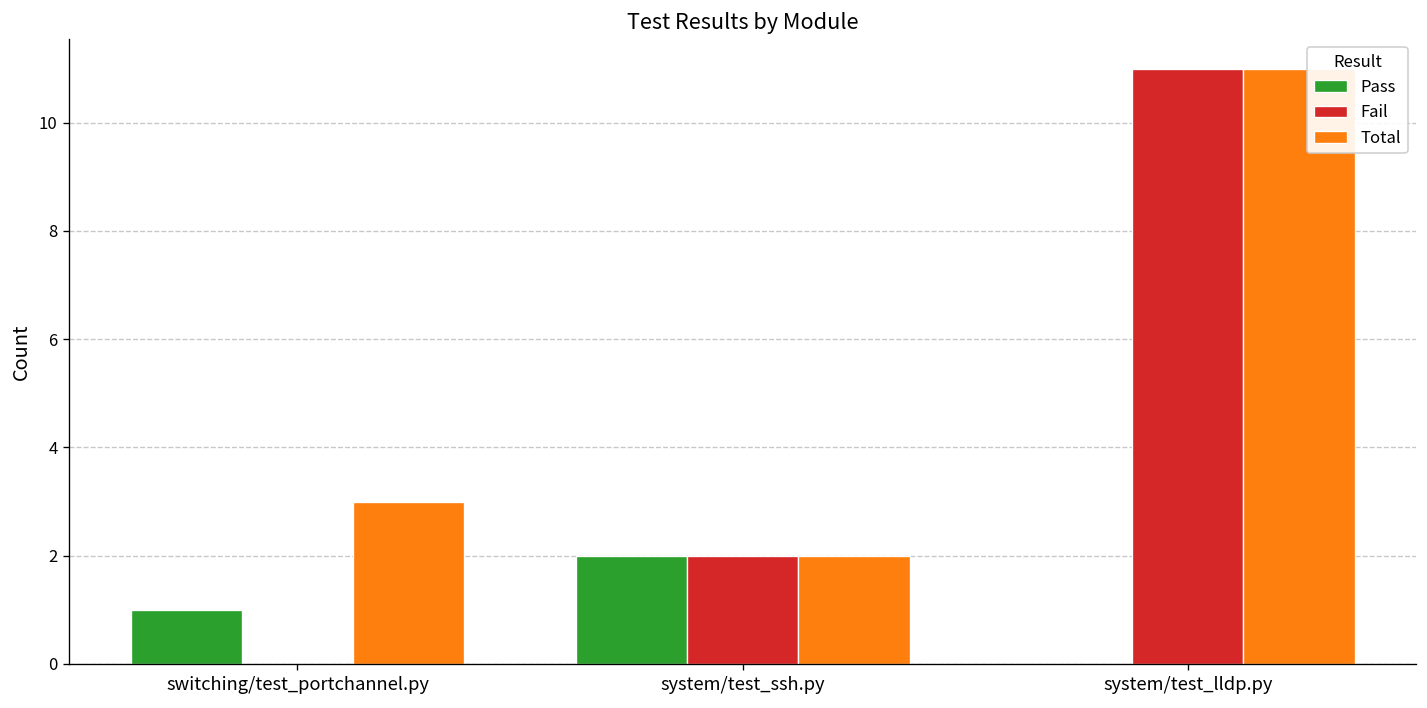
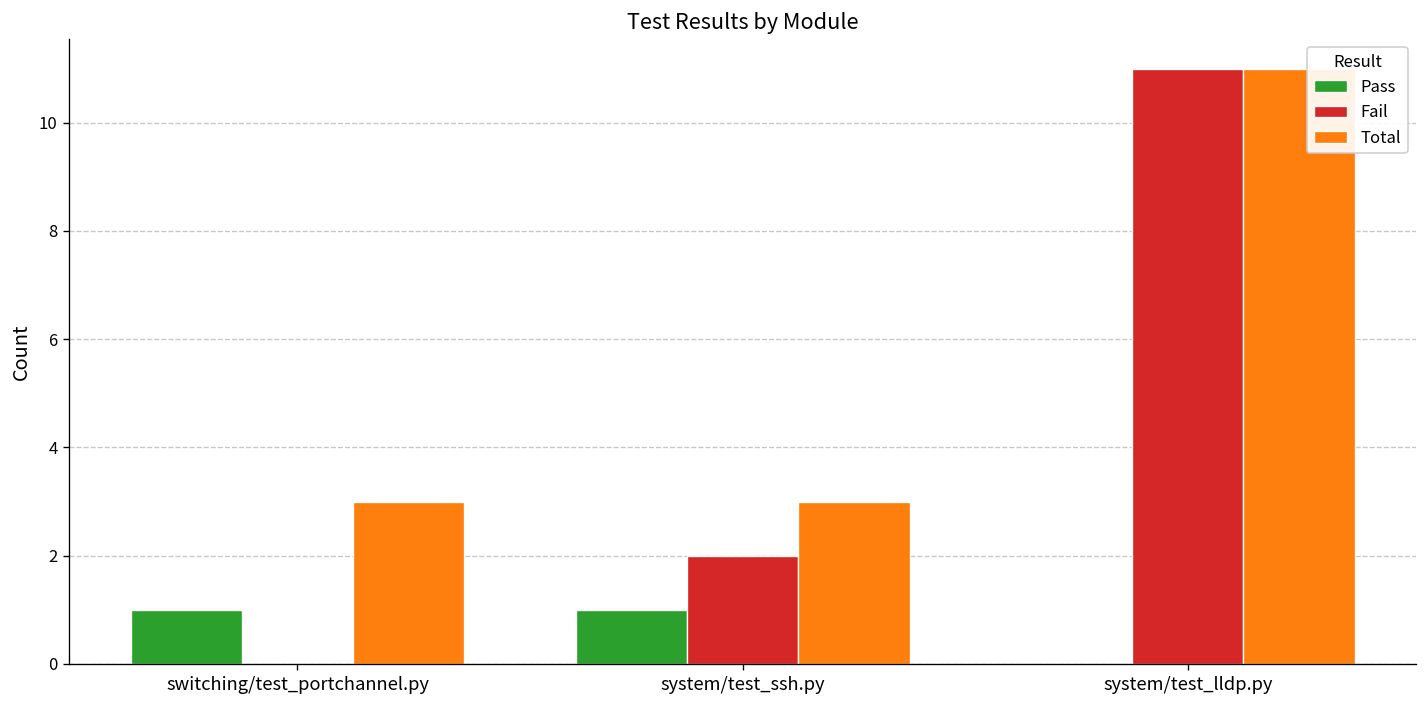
Pass, system/test_ssh.py: 2 -> 1
Total, system/test_ssh.py: 2 -> 3
